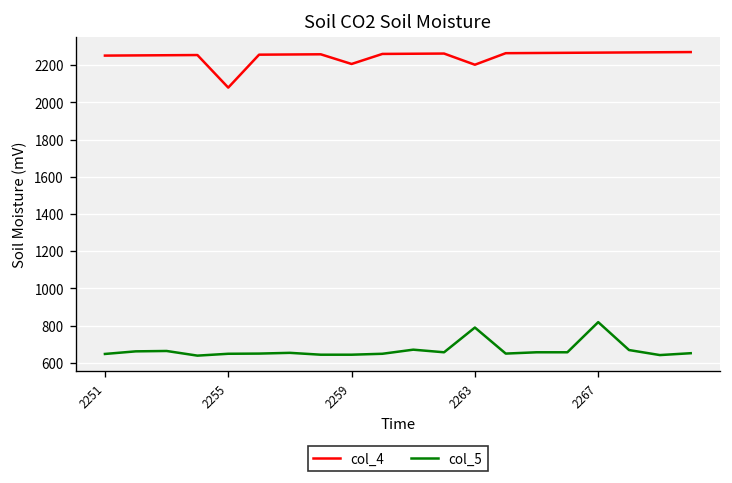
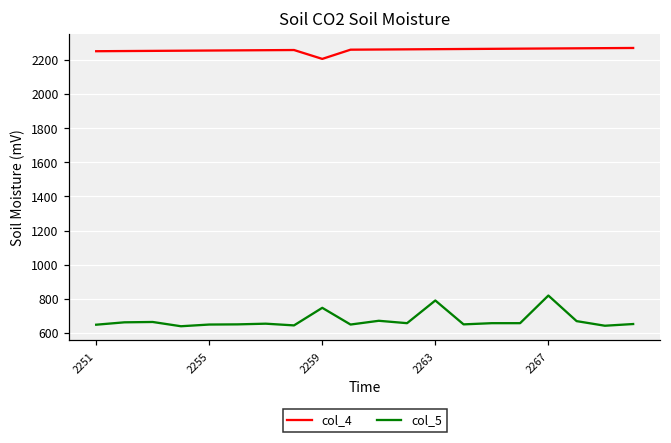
col_4, 2255: 2080 -> 2260
col_5, 2259: 640 -> 750
col_4, 2263: 2200 -> 2260
